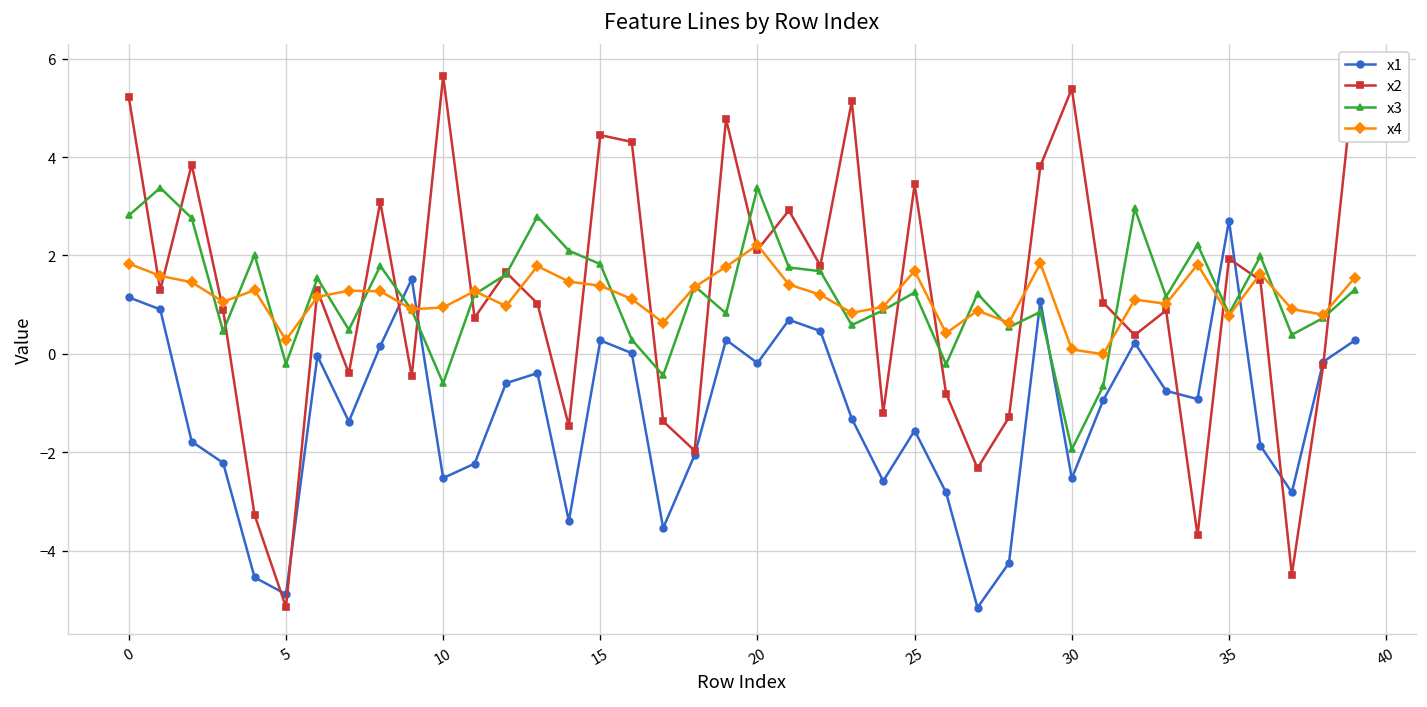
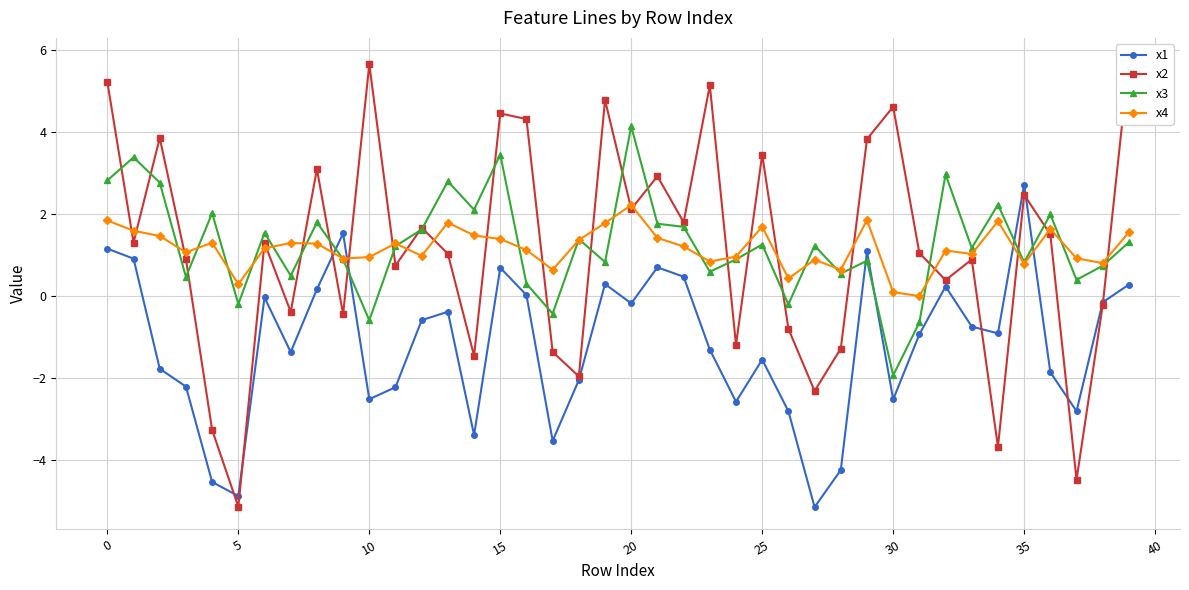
x1, 15: 0.3 -> 0.7
x3, 15: 1.8 -> 3.4
x3, 20: 3.4 -> 4.1
x2, 30: 5.4 -> 4.6
x2, 35: 1.9 -> 2.5
